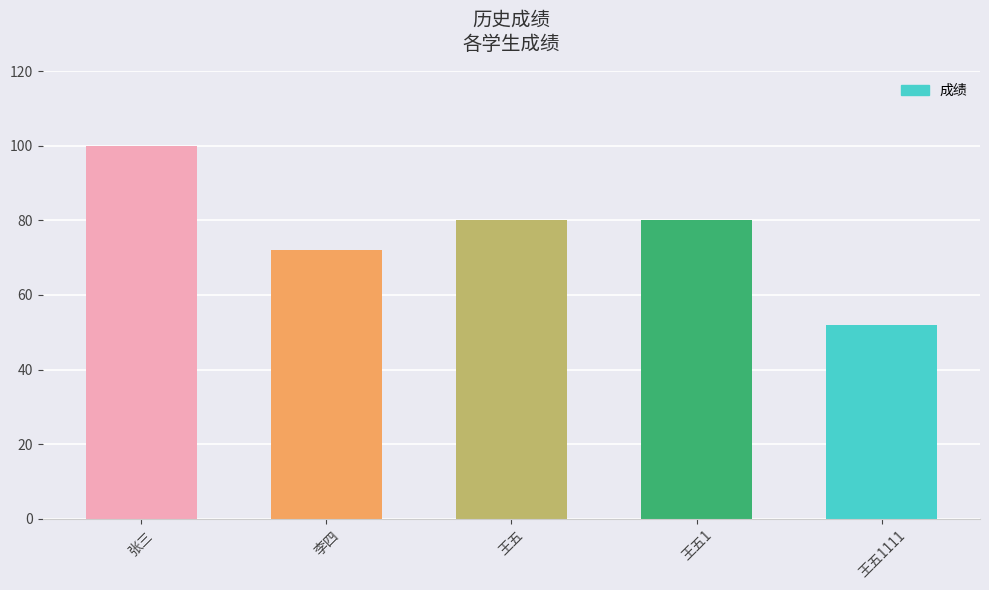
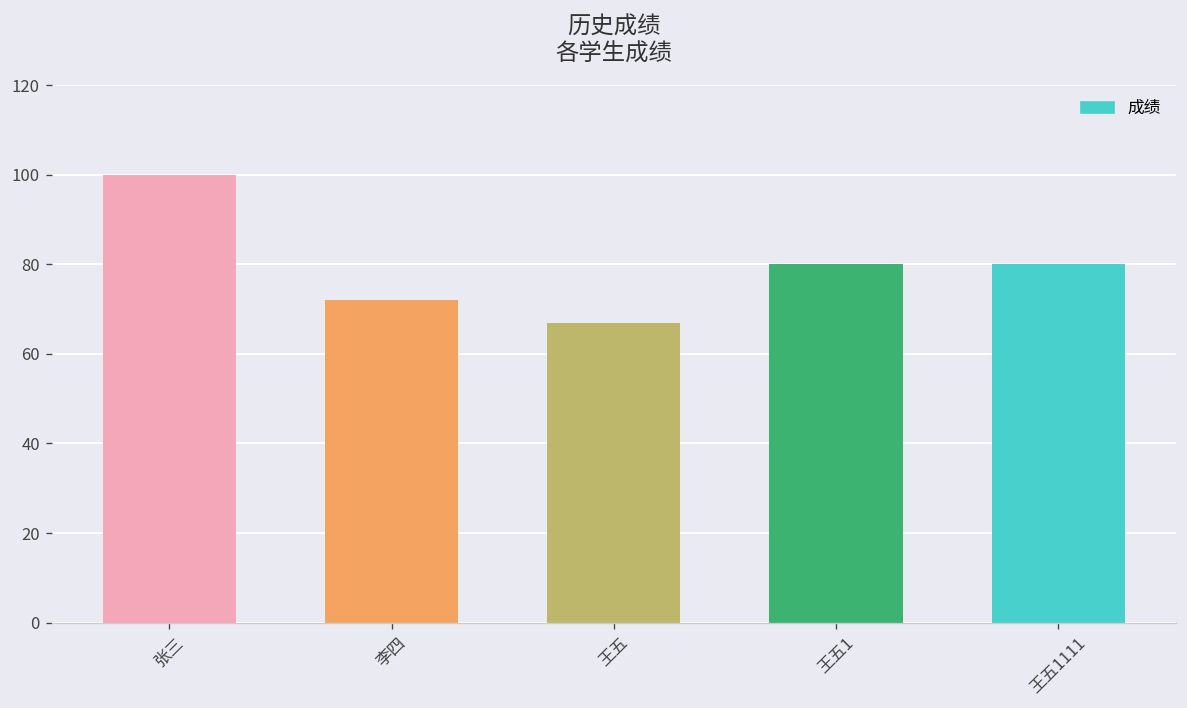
王五: 80 -> 67
王五1111: 52 -> 80
